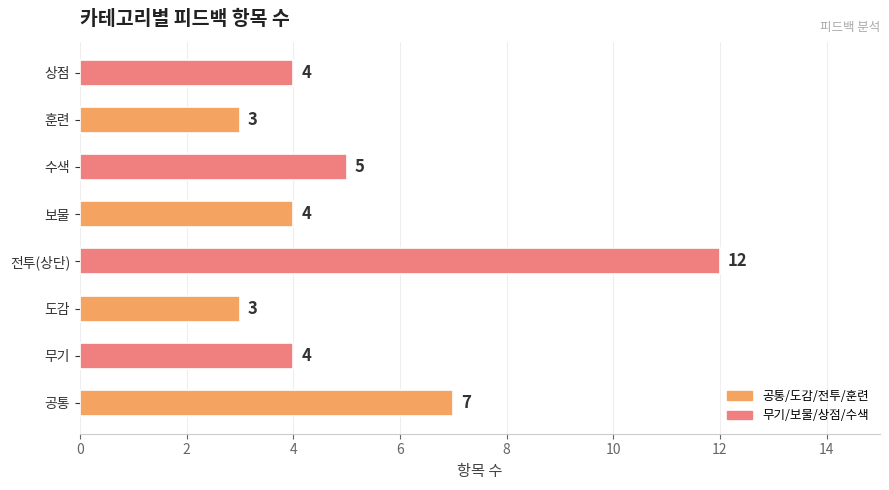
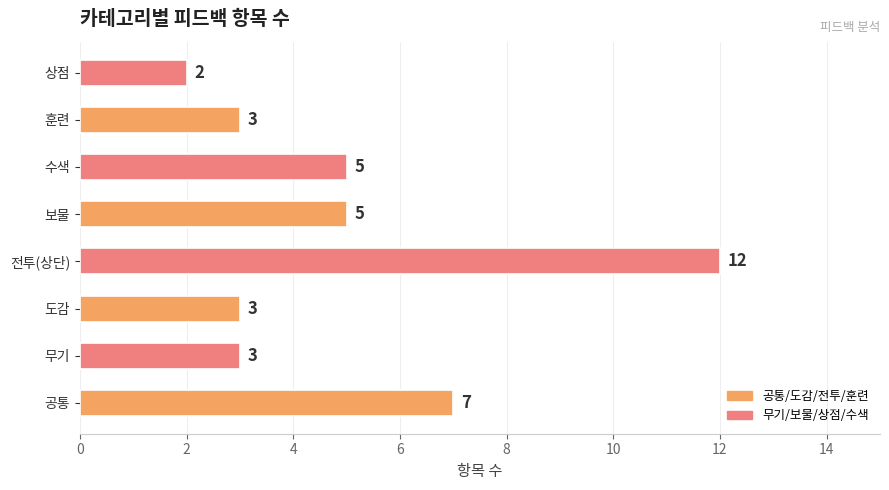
상점: 4 -> 2
보물: 4 -> 5
무기: 4 -> 3
